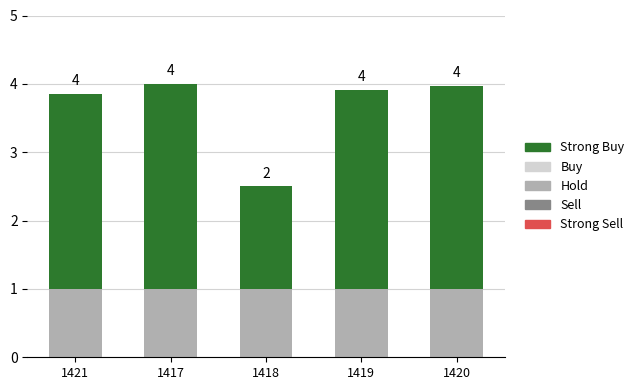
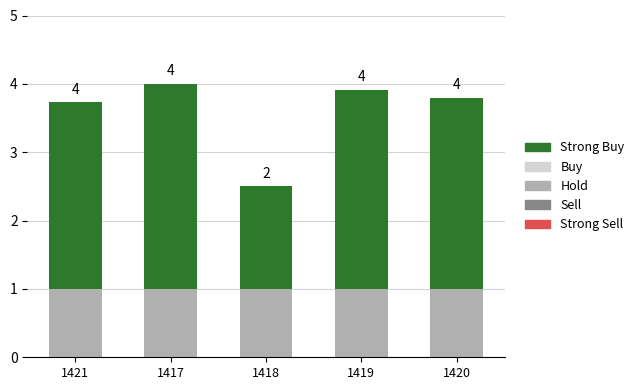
Strong Buy, 1421: 2.9 -> 2.7
Strong Buy, 1420: 3.0 -> 2.8
